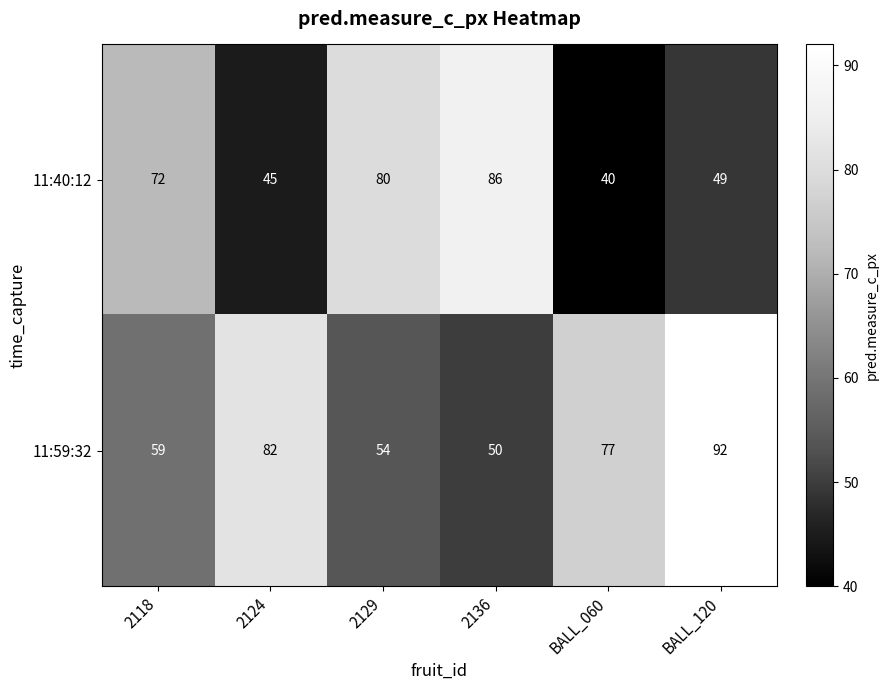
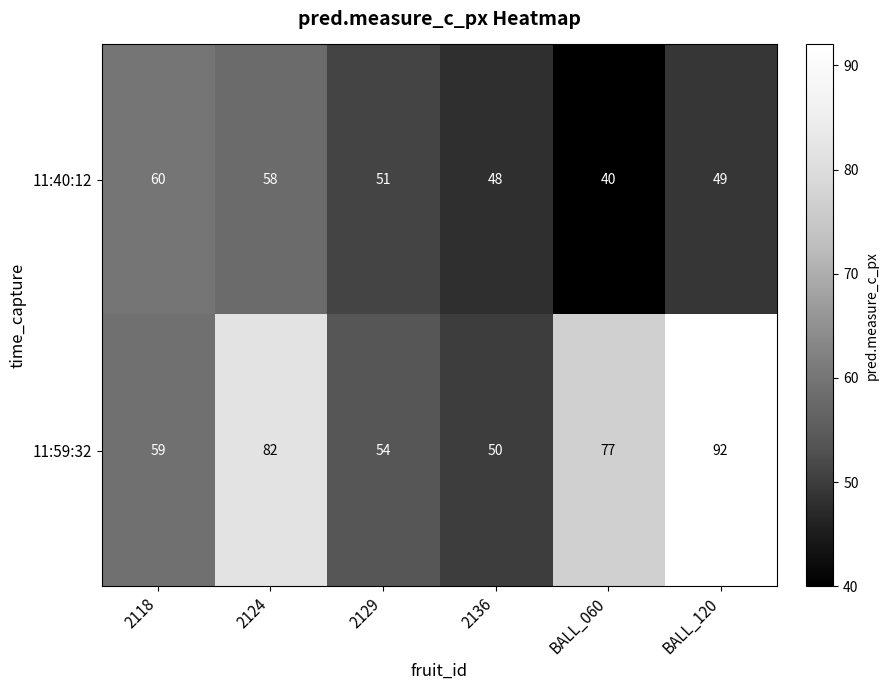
11:40:12, 2118: 72 -> 60
11:40:12, 2124: 45 -> 58
11:40:12, 2129: 80 -> 51
11:40:12, 2136: 86 -> 48
